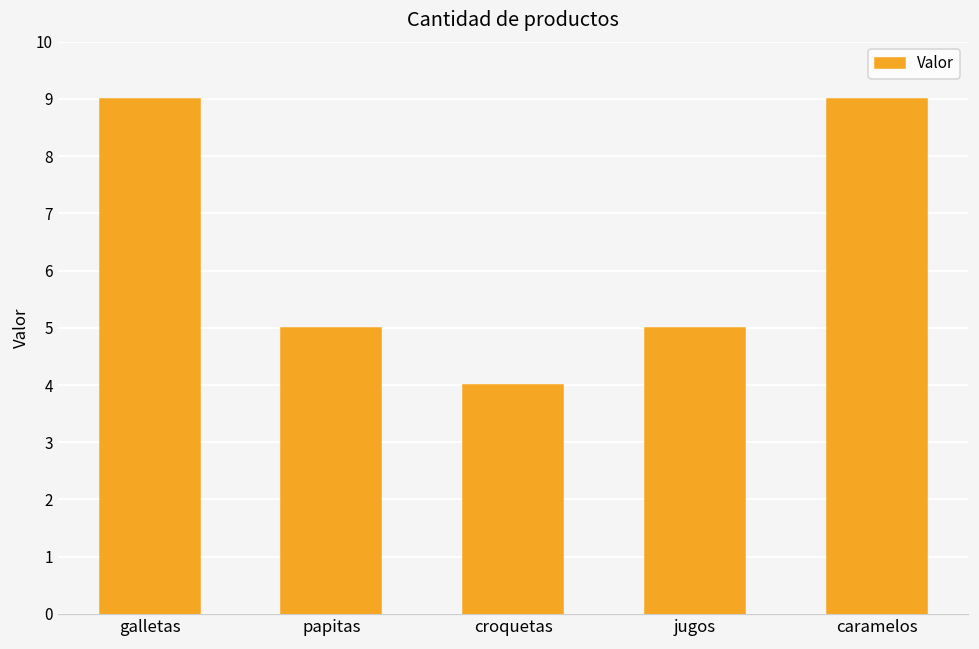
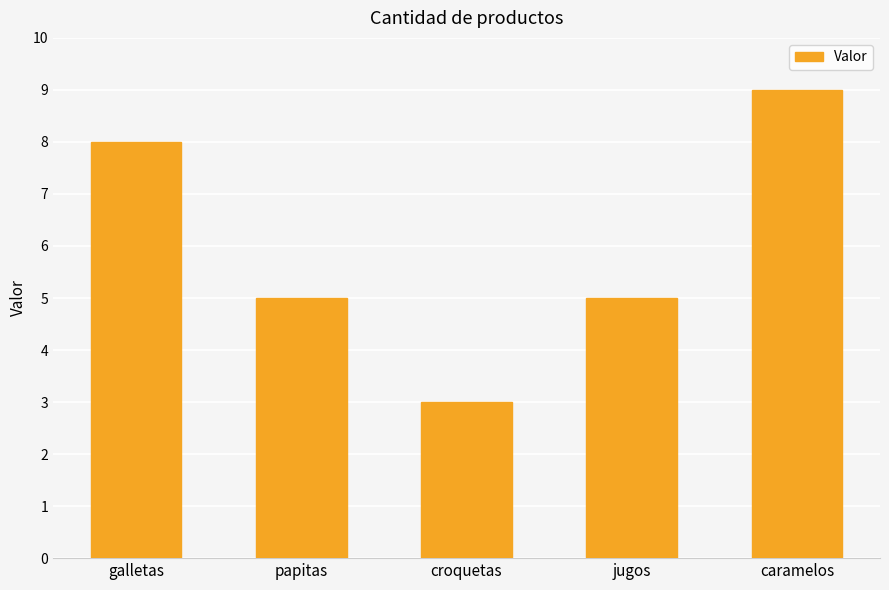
galletas: 9 -> 8
croquetas: 4 -> 3
